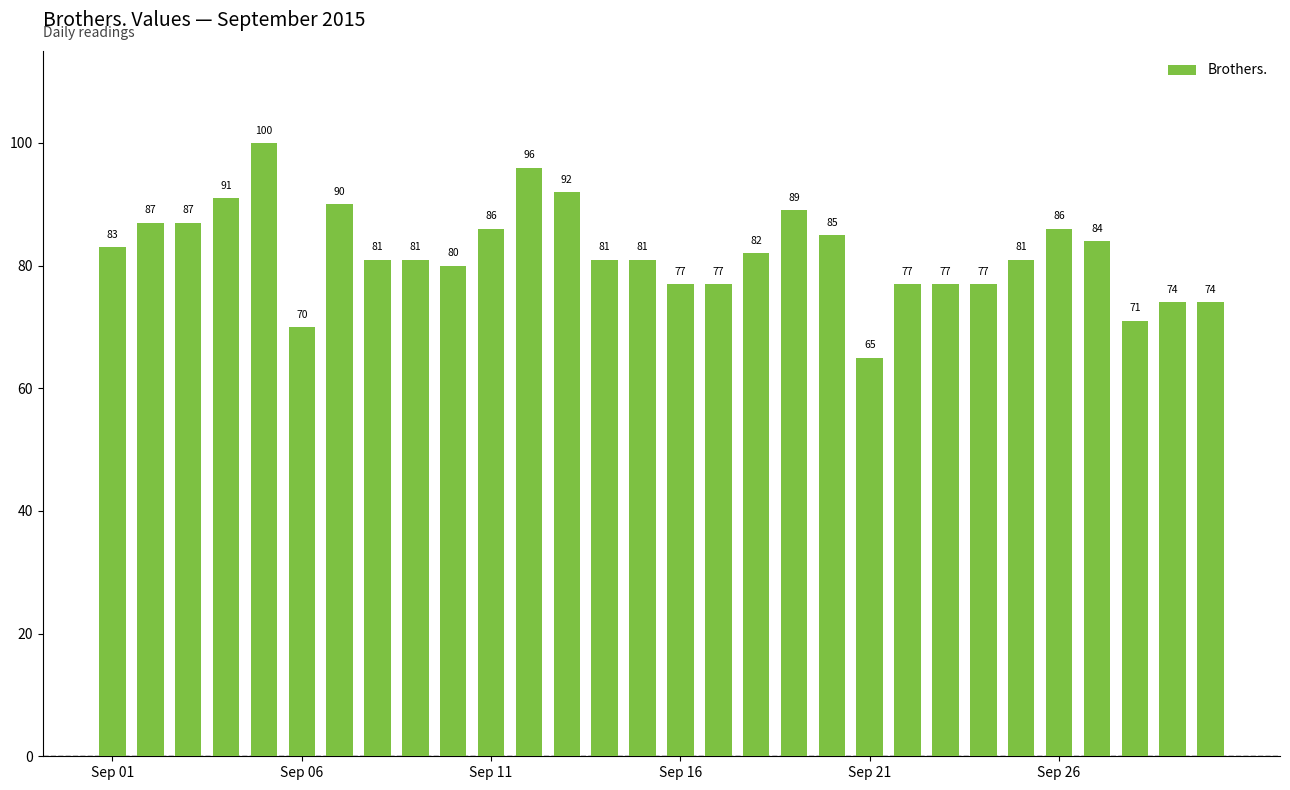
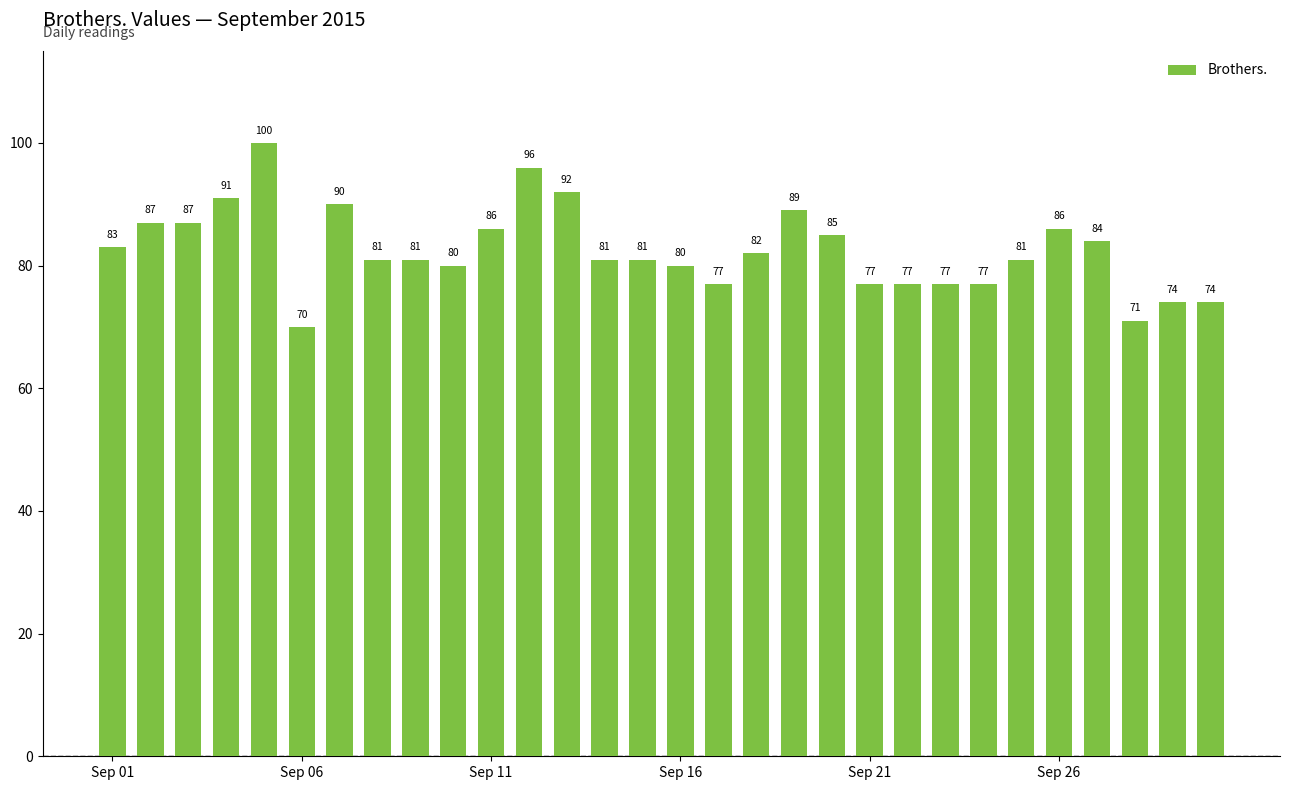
Sep 16: 77 -> 80
Sep 21: 65 -> 77
